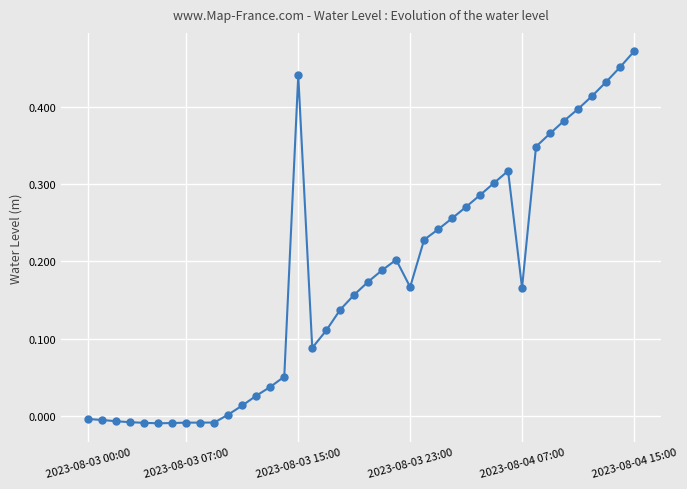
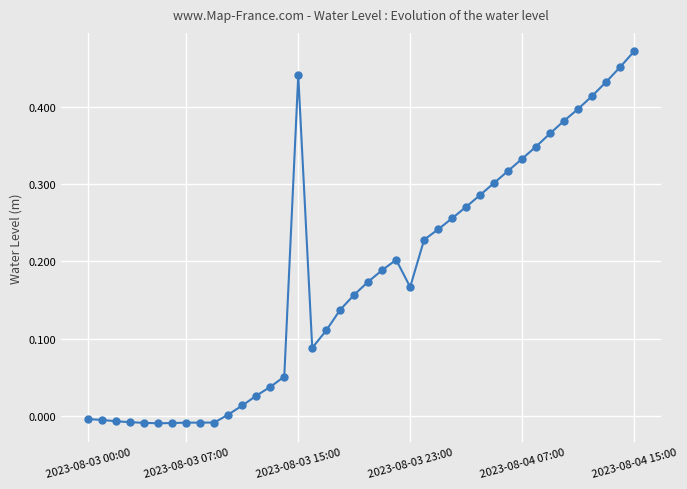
2023-08-04 07:00: 0.17 -> 0.33
